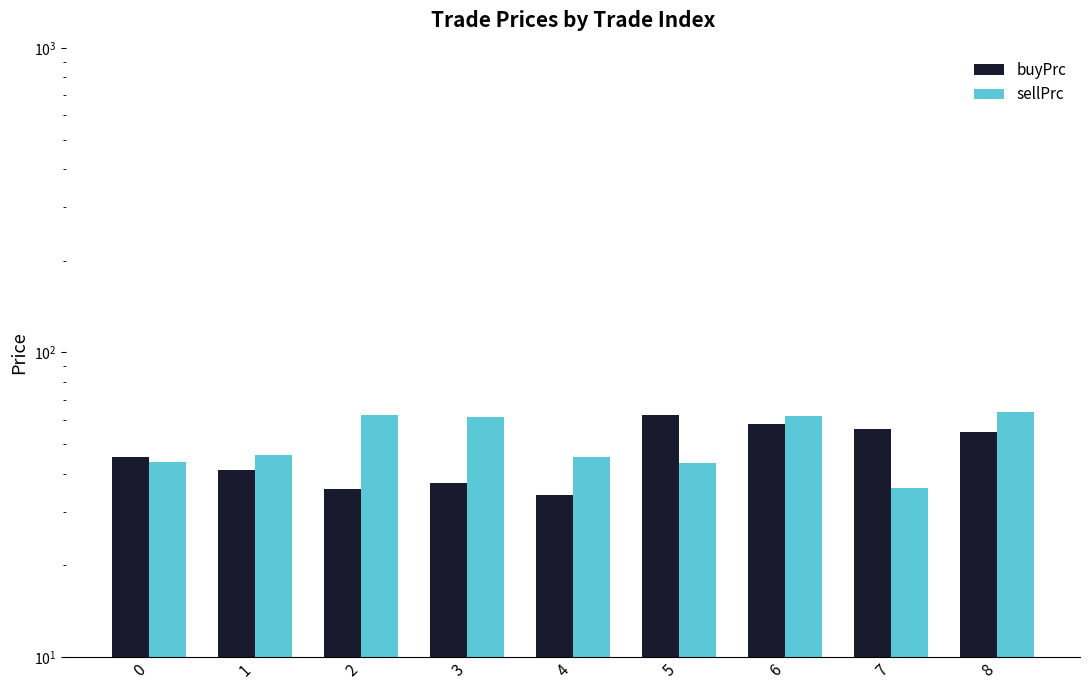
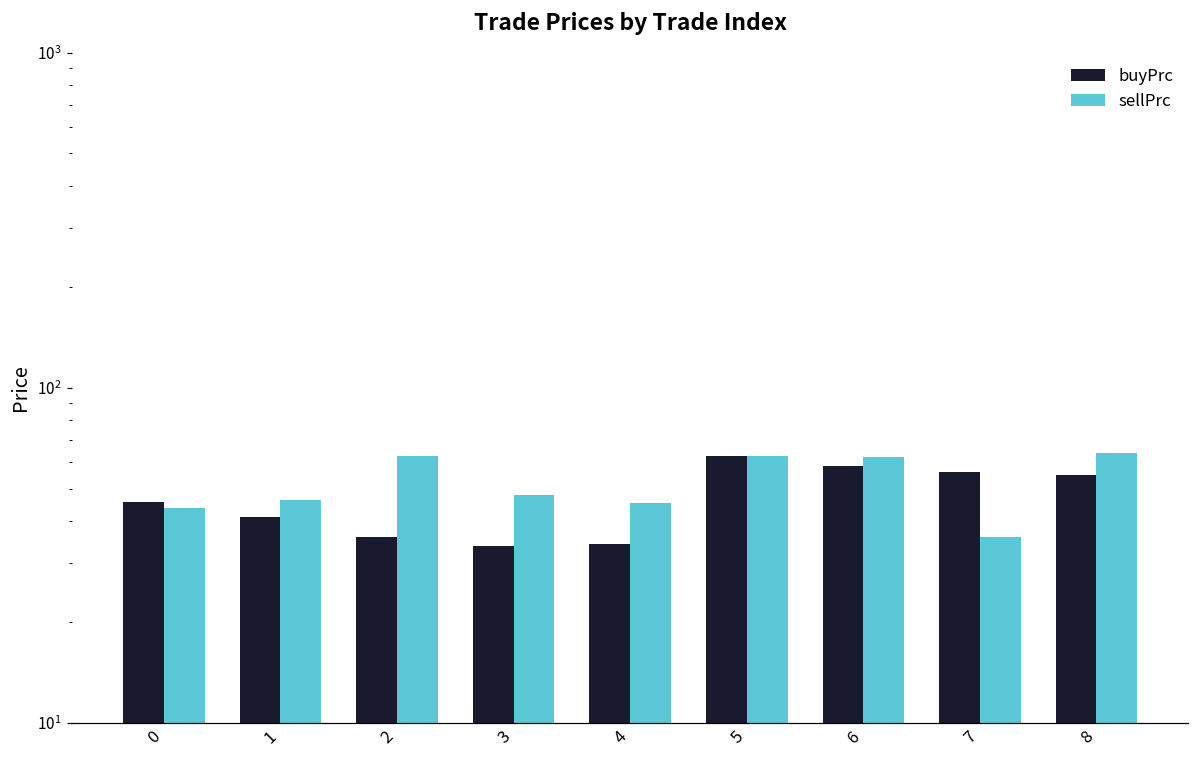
buyPrc, 3: 37 -> 34
sellPrc, 3: 61 -> 48
sellPrc, 5: 43 -> 63
